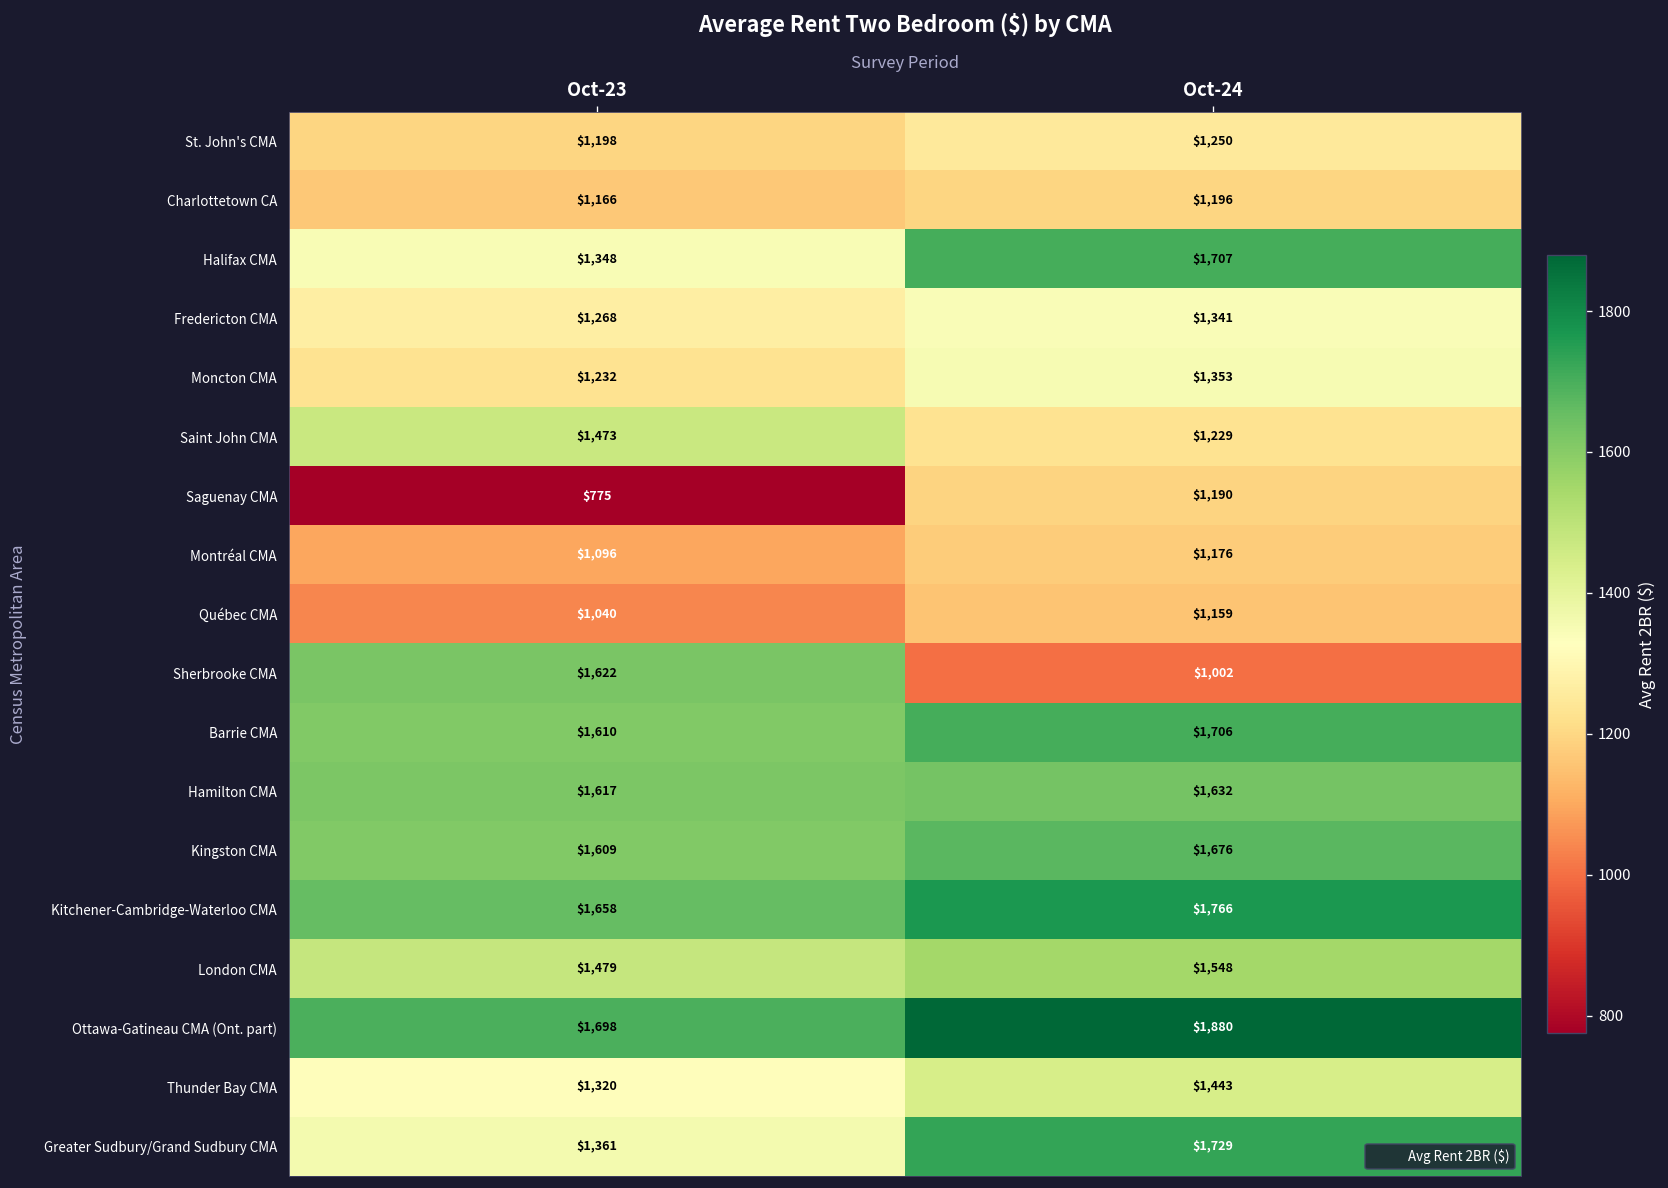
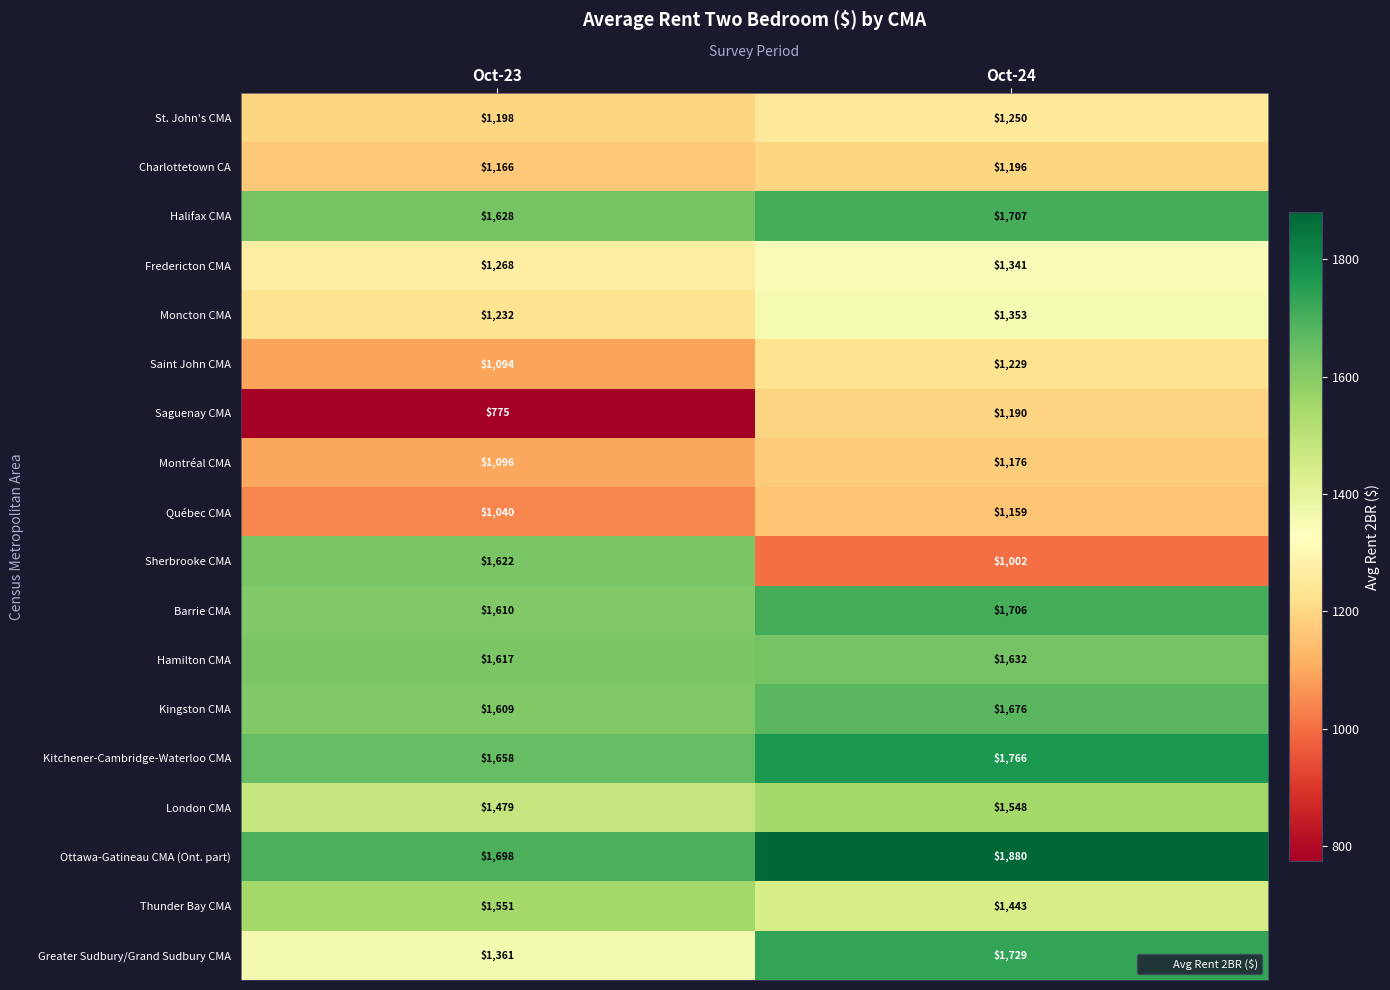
Halifax CMA, Oct-23: $1,348 -> $1,628
Saint John CMA, Oct-23: $1,473 -> $1,094
Thunder Bay CMA, Oct-23: $1,320 -> $1,551
